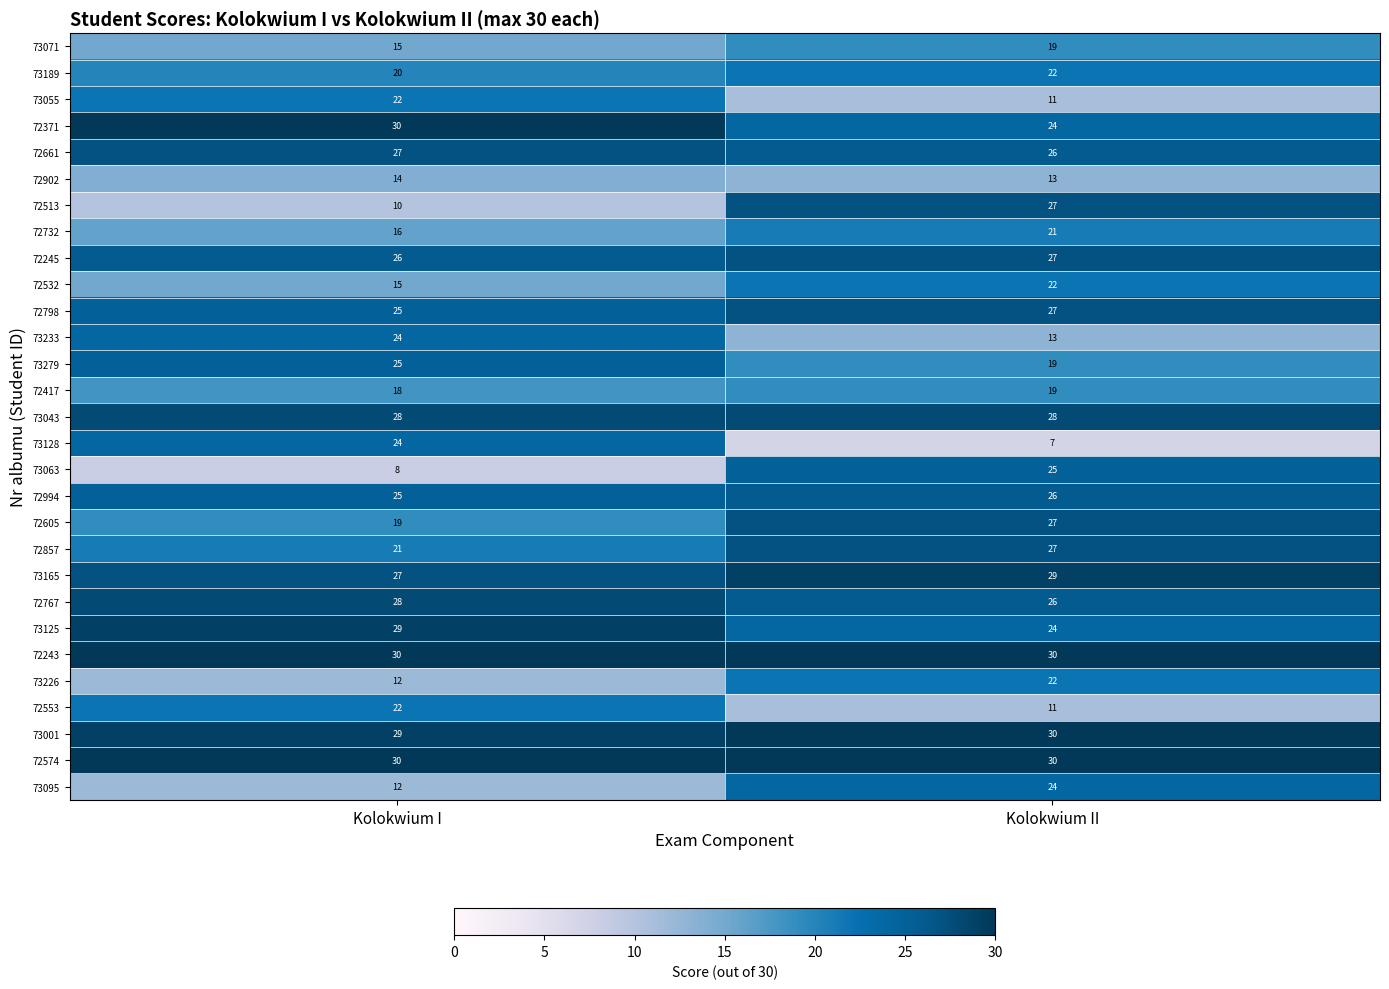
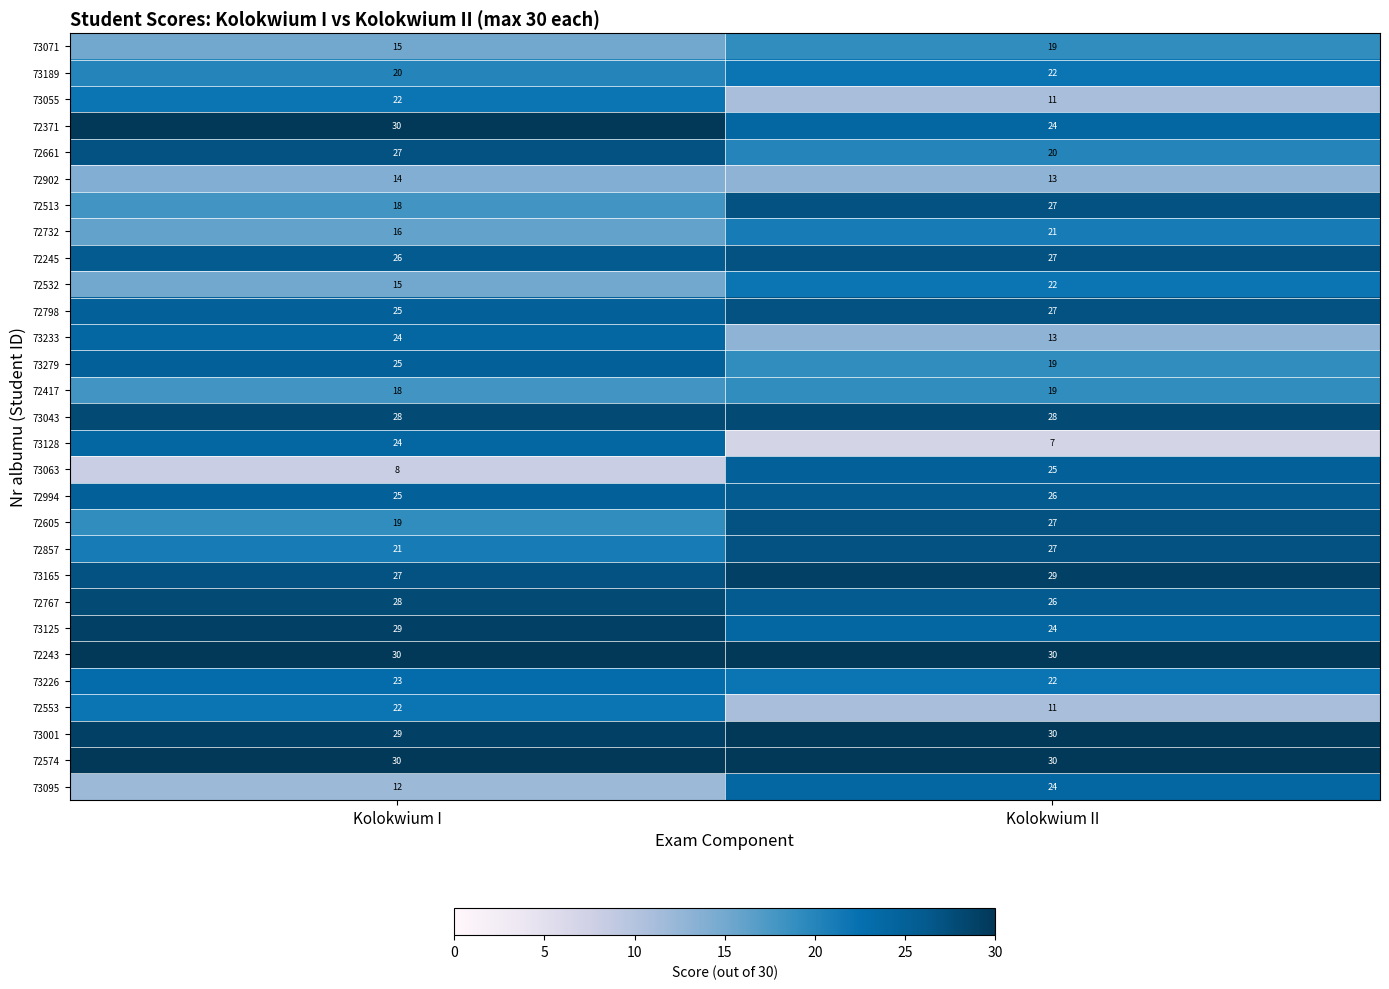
72661, Kolokwium II: 26 -> 20
72513, Kolokwium I: 10 -> 18
73226, Kolokwium I: 12 -> 23
